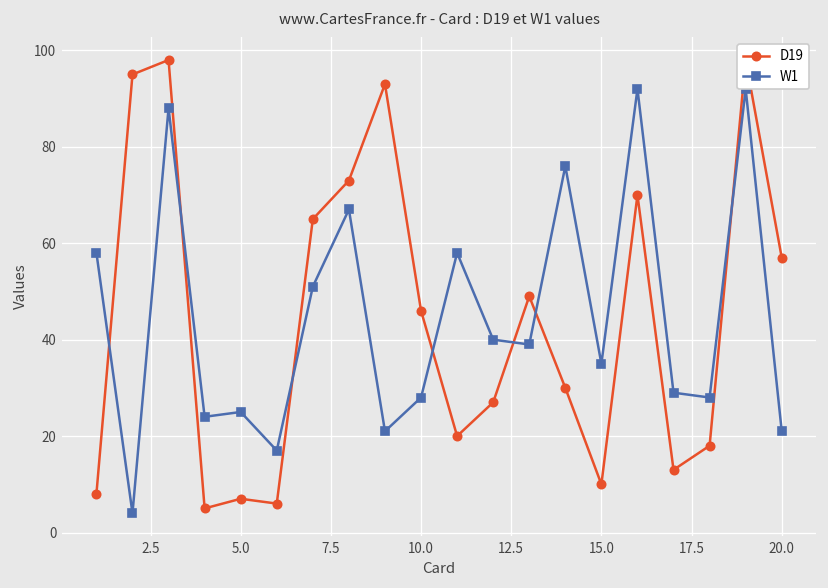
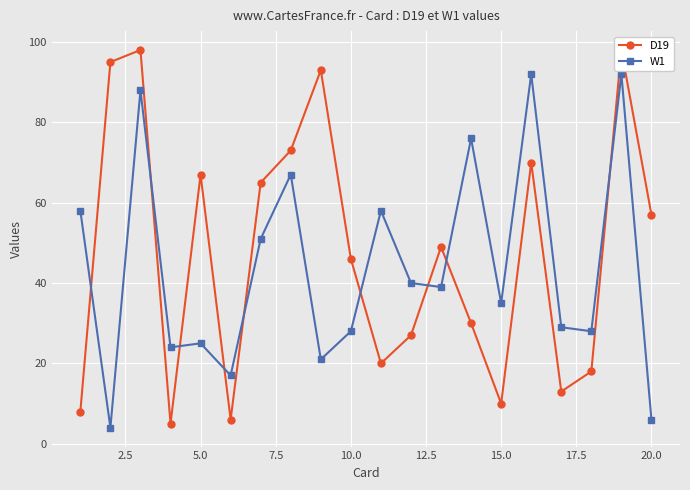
D19, 5.0: 7 -> 67
W1, 20.0: 21 -> 6
